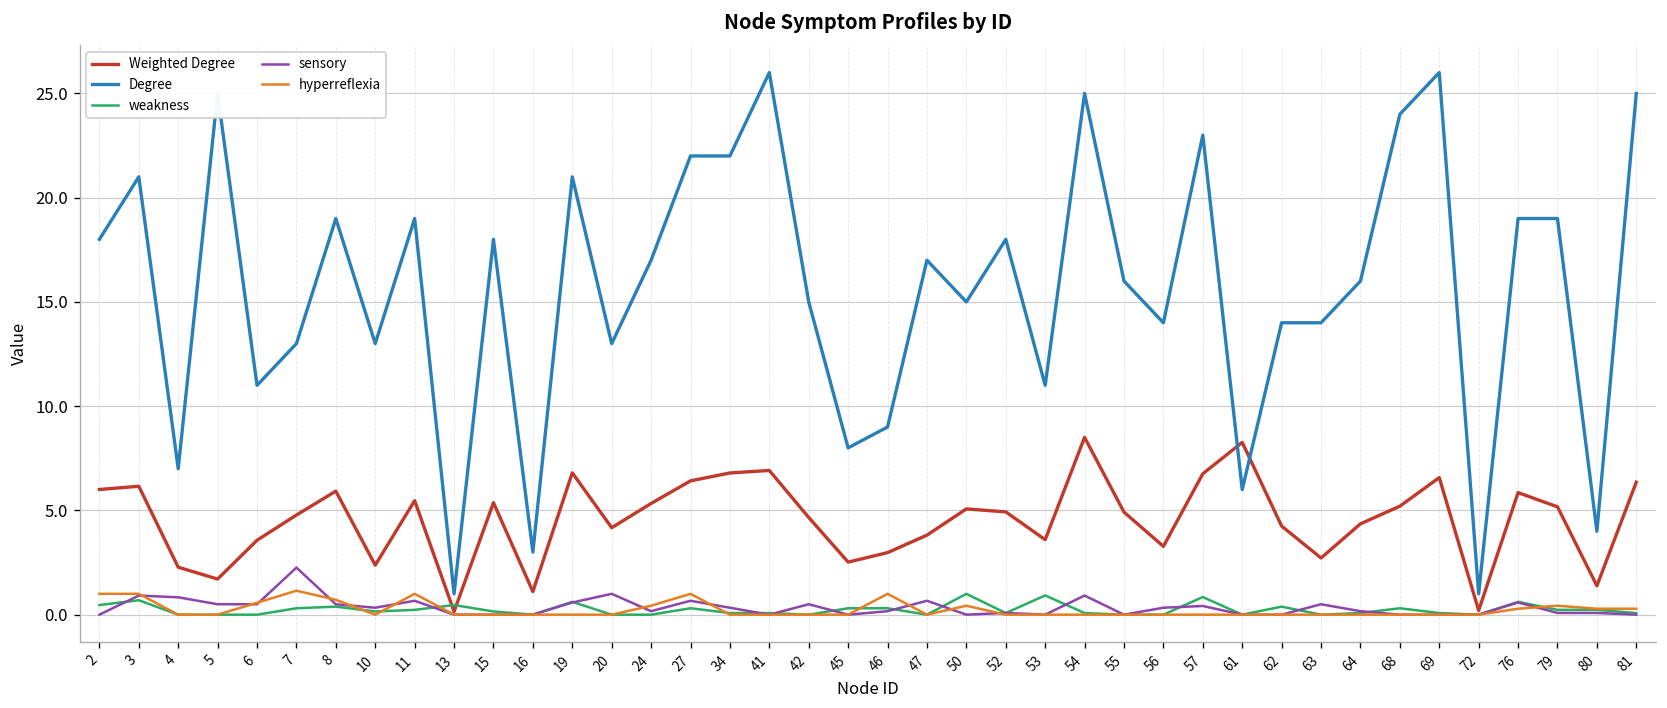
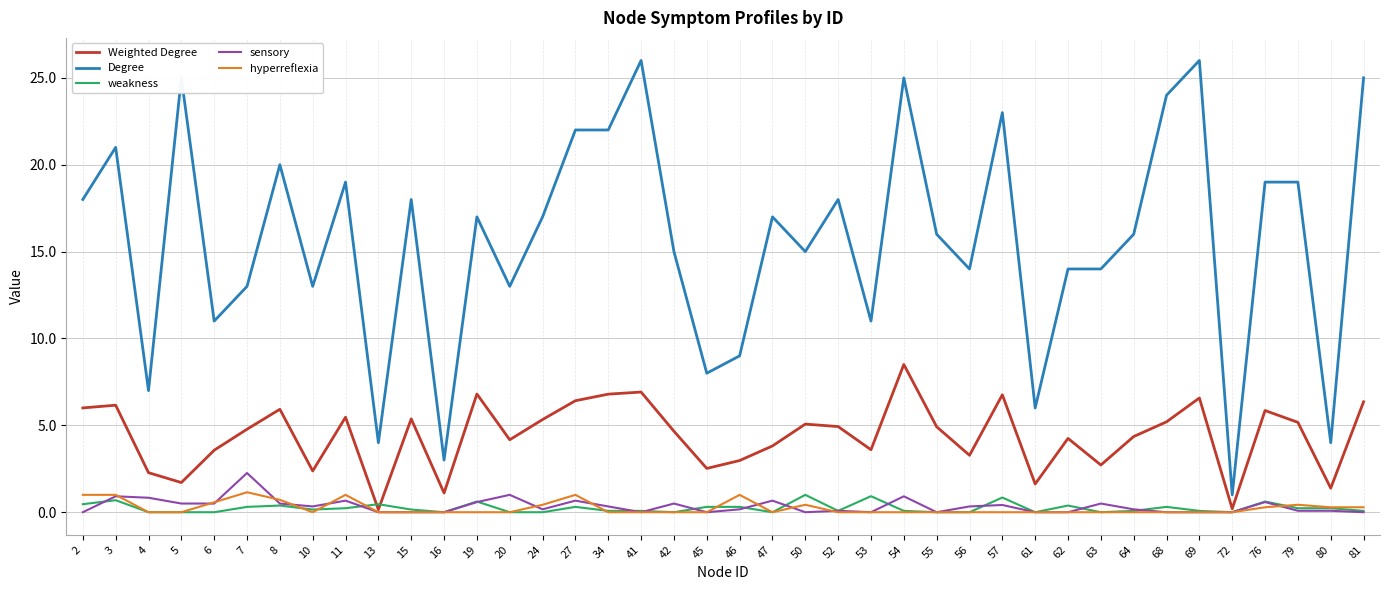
Degree, 8: 19 -> 20
Degree, 13: 1 -> 4
Degree, 19: 21 -> 17
Weighted Degree, 61: 8.3 -> 1.6
